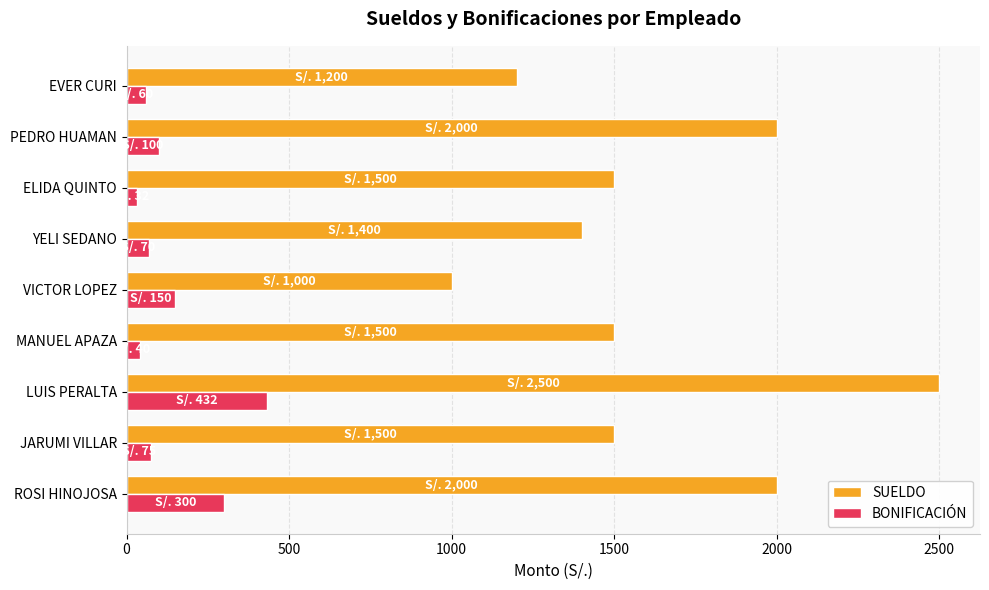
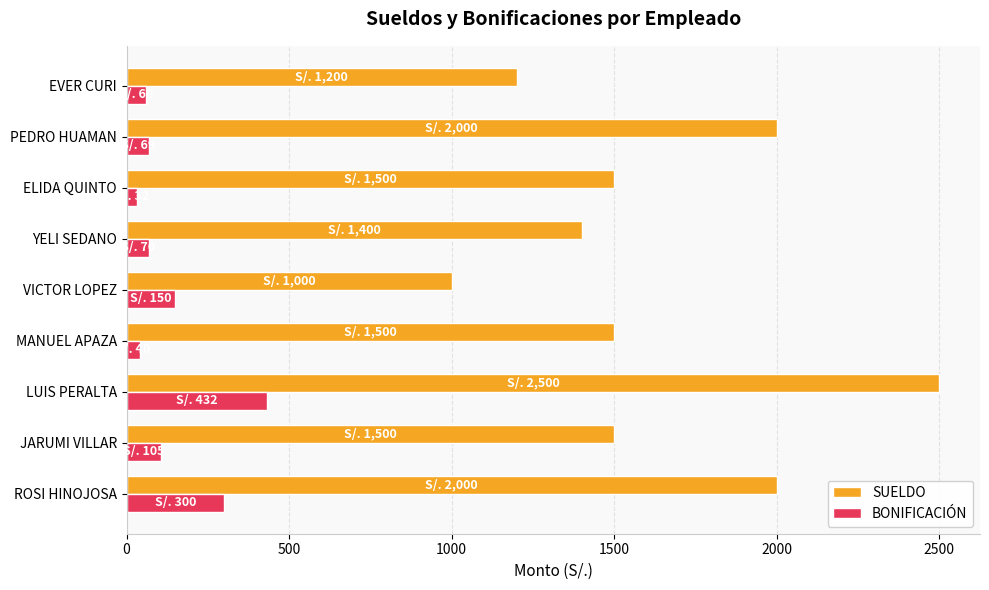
BONIFICACIÓN, PEDRO HUAMAN: 100 -> 69
BONIFICACIÓN, JARUMI VILLAR: 75 -> 105
